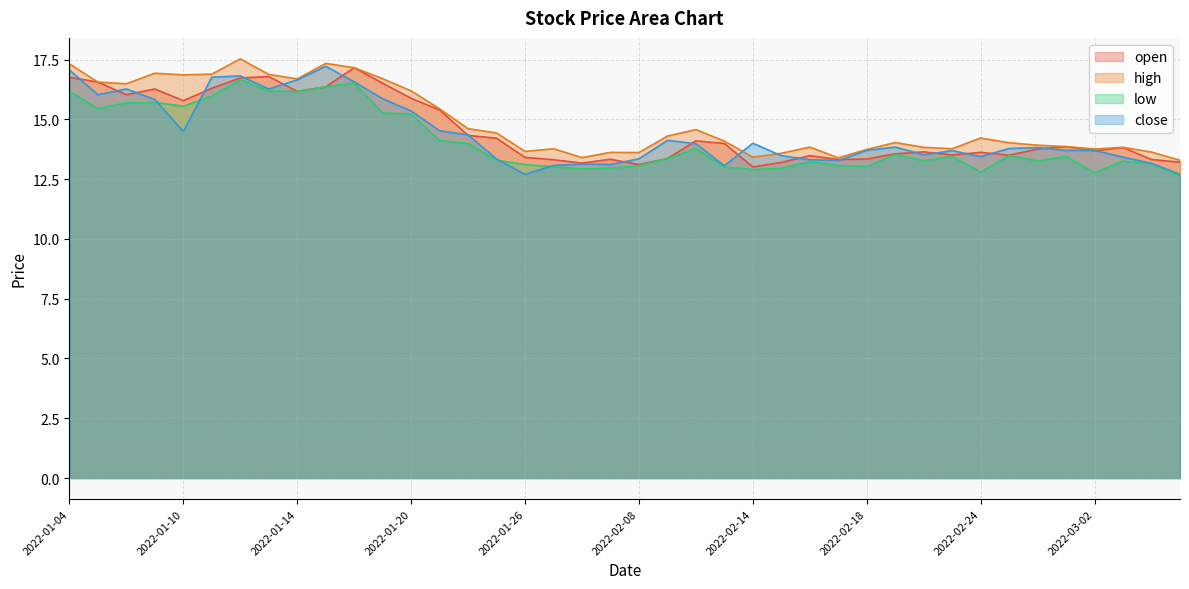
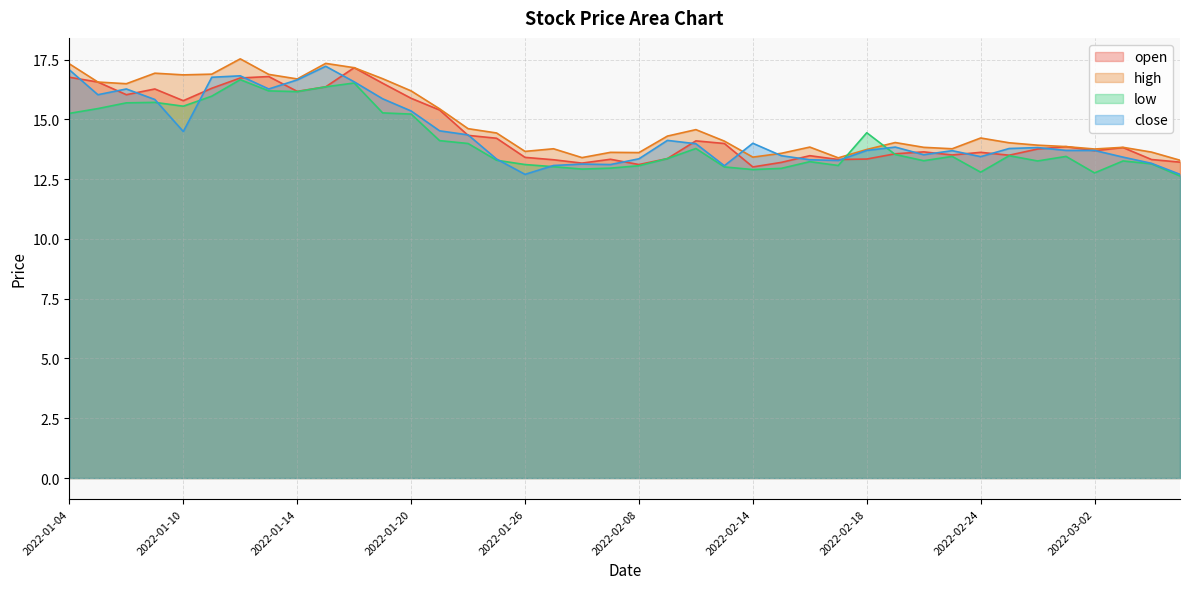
low, 2022-01-04: 16.2 -> 15.3
low, 2022-02-18: 13.0 -> 14.4
